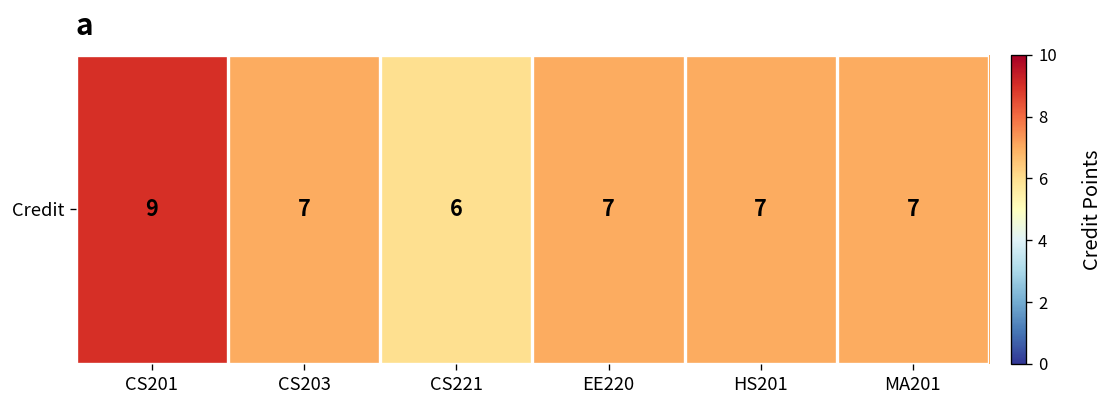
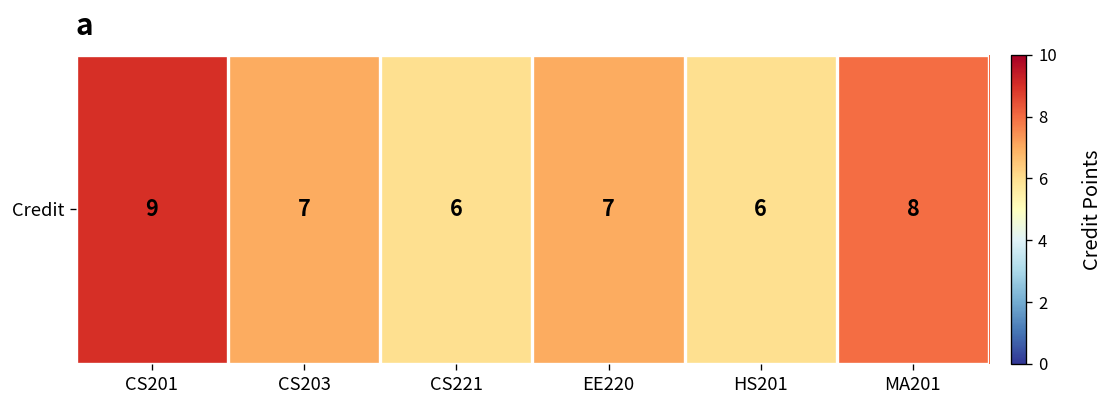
Credit, HS201: 7 -> 6
Credit, MA201: 7 -> 8
